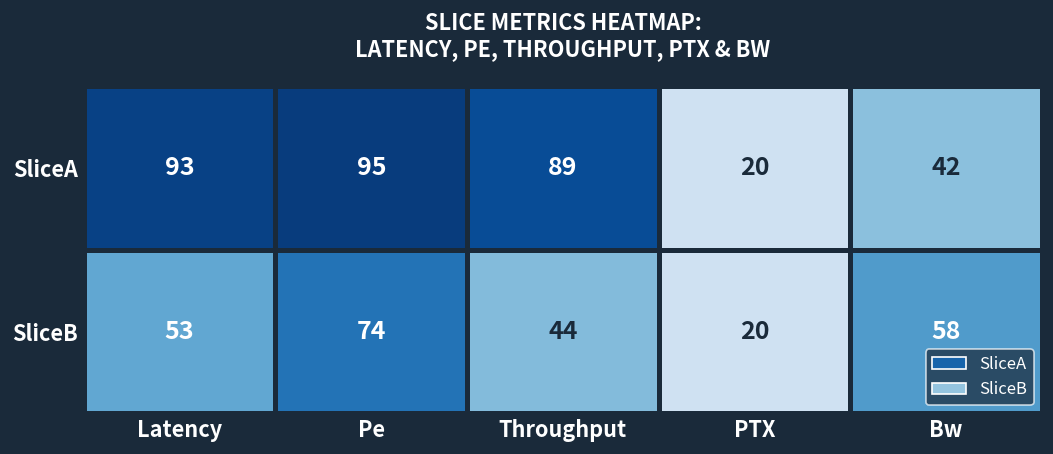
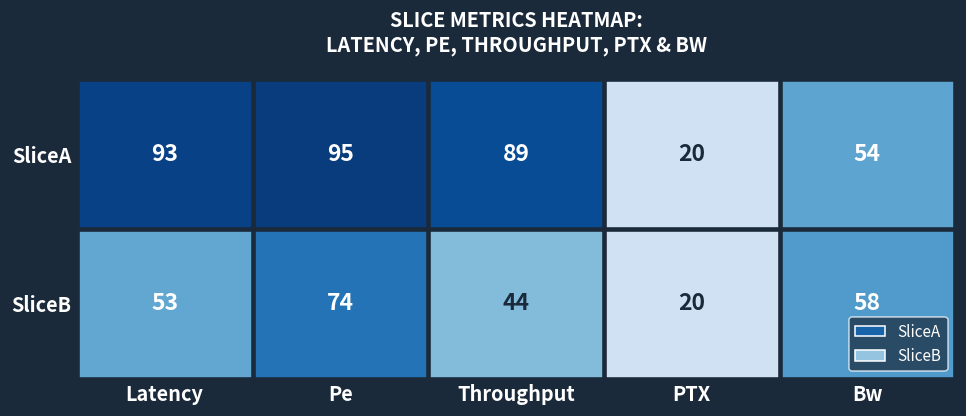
SliceA, Bw: 42 -> 54
